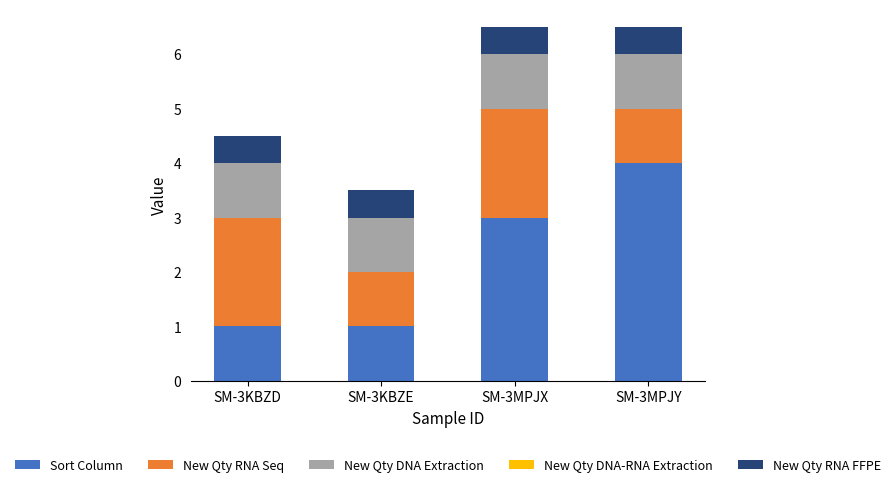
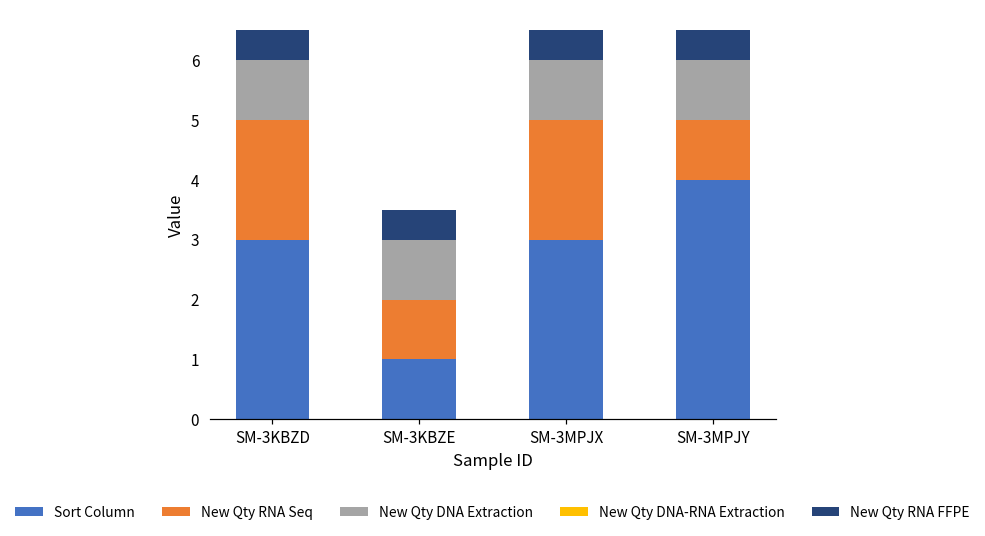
Sort Column, SM-3KBZD: 1 -> 3
